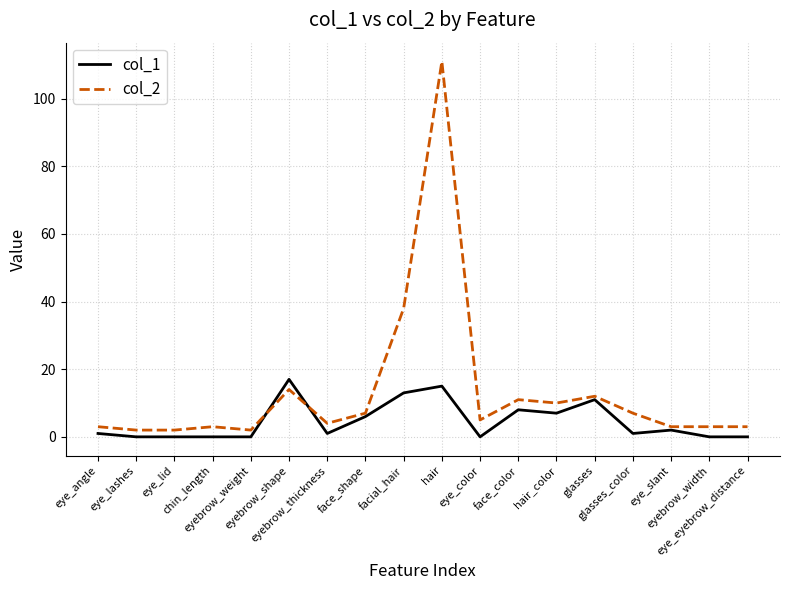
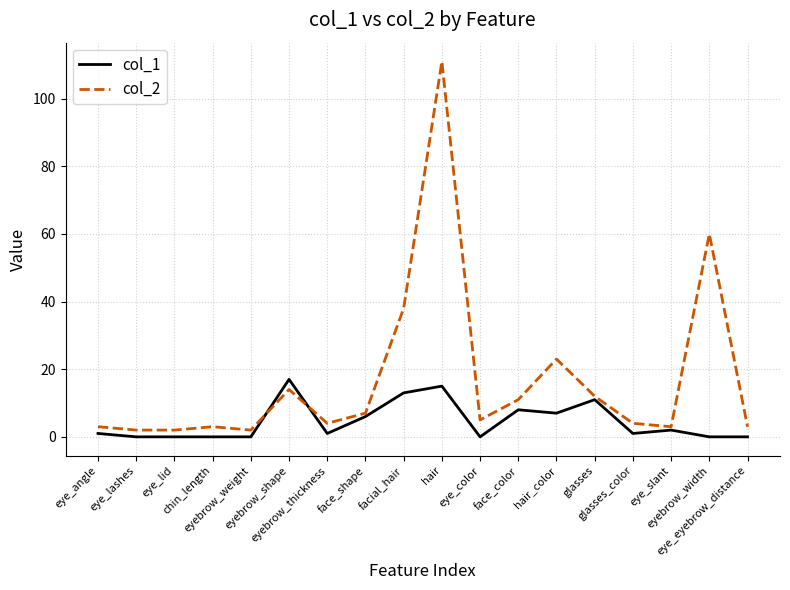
col_2, hair_color: 10 -> 23
col_2, glasses_color: 7 -> 4
col_2, eyebrow_width: 3 -> 60
